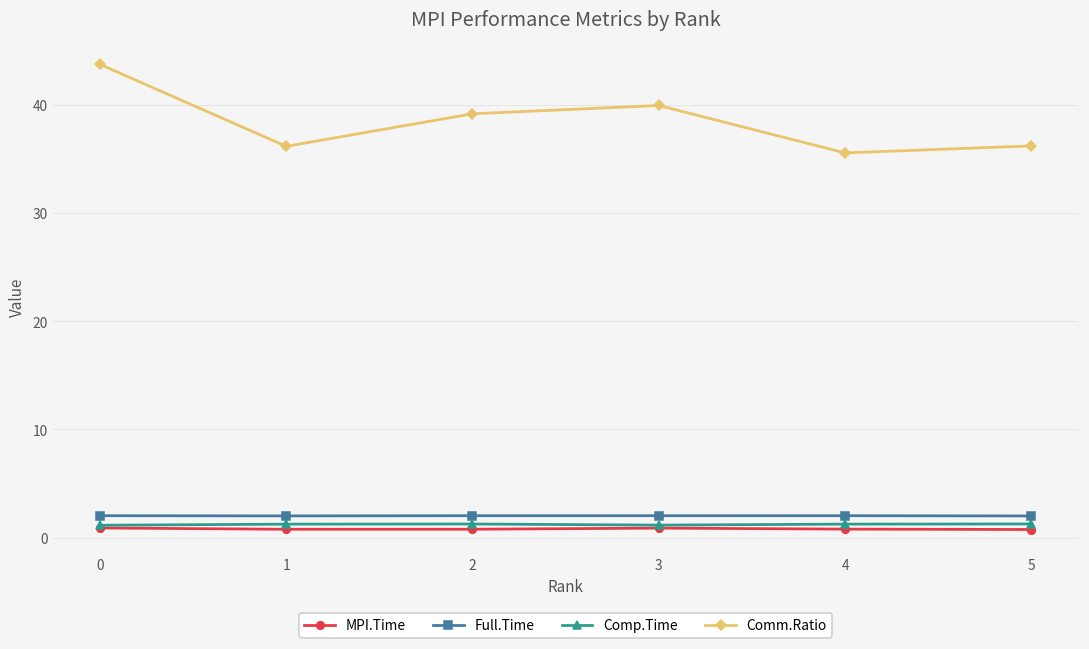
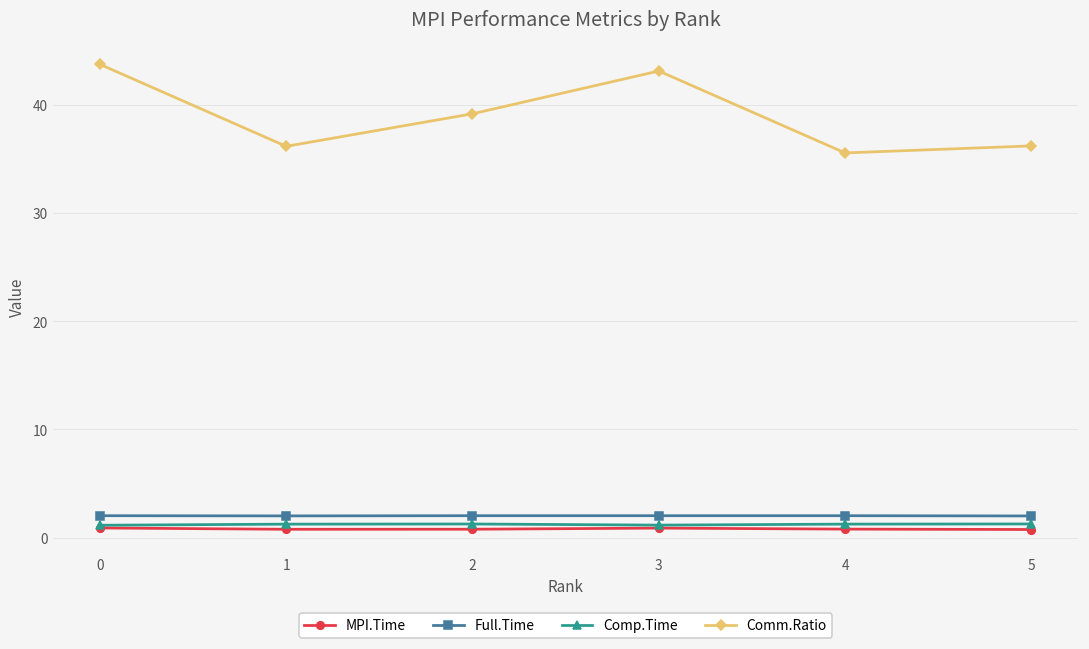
Comm.Ratio, 3: 40 -> 43
